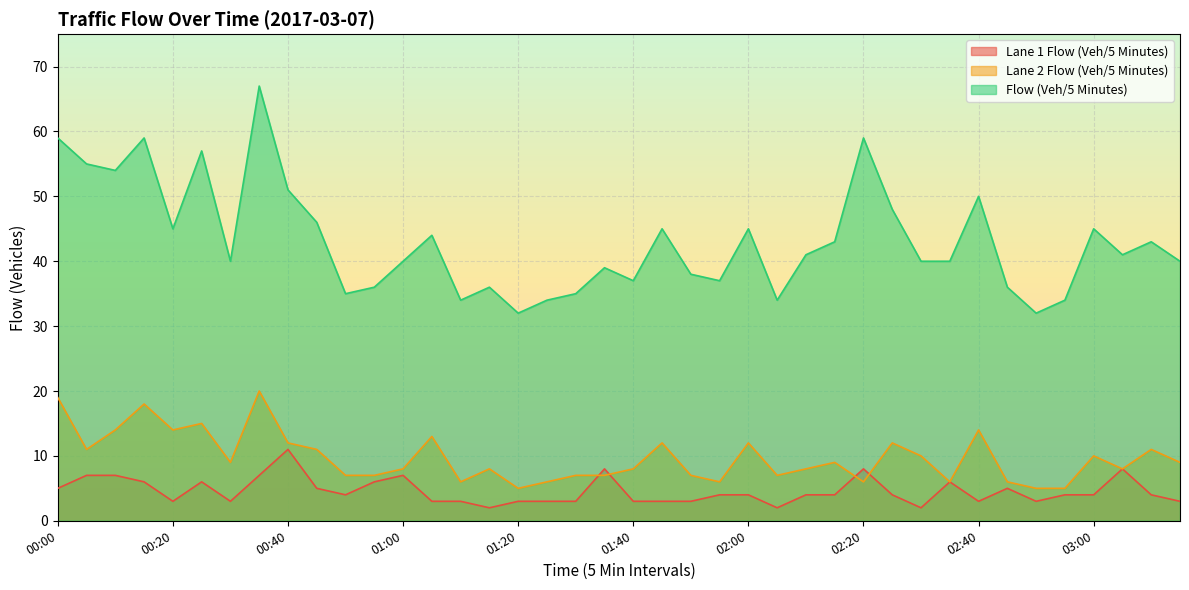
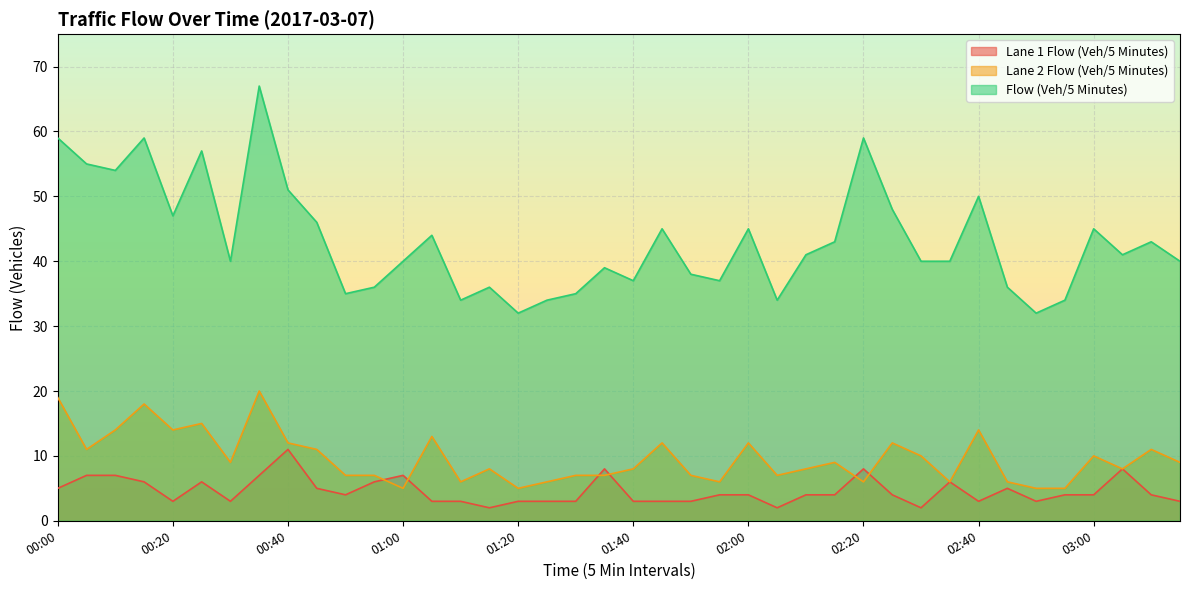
Flow (Veh/5 Minutes), 00:20: 45 -> 47
Lane 2 Flow (Veh/5 Minutes), 01:00: 8 -> 5
